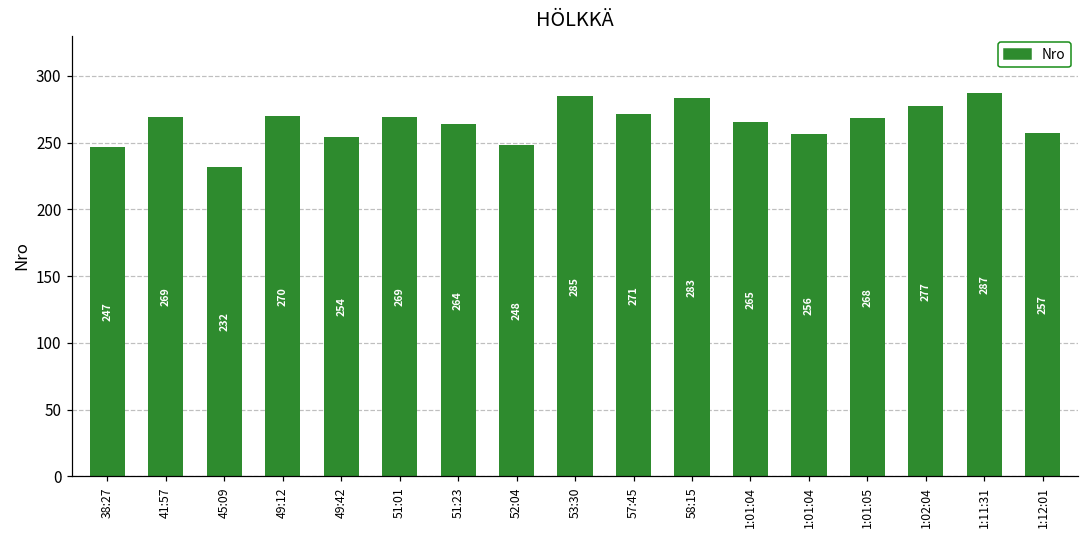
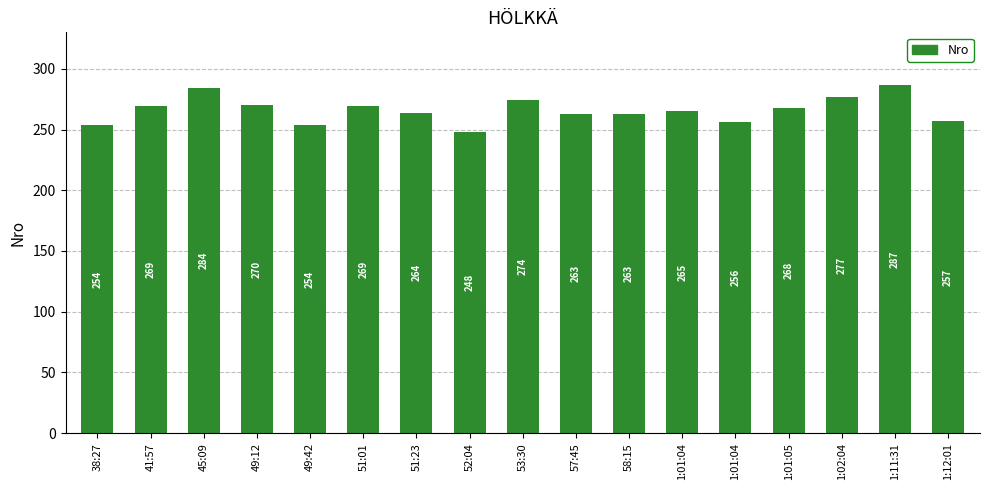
38:27: 247 -> 254
45:09: 232 -> 284
53:30: 285 -> 274
57:45: 271 -> 263
58:15: 283 -> 263
